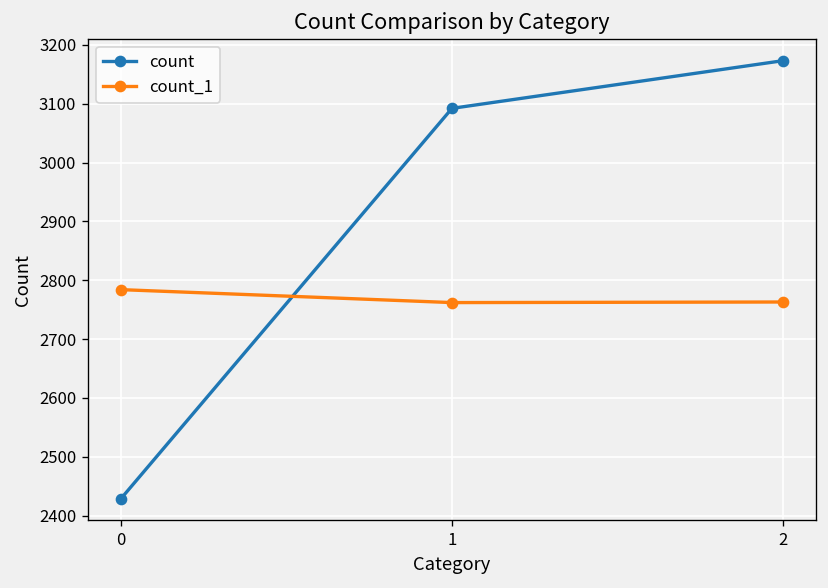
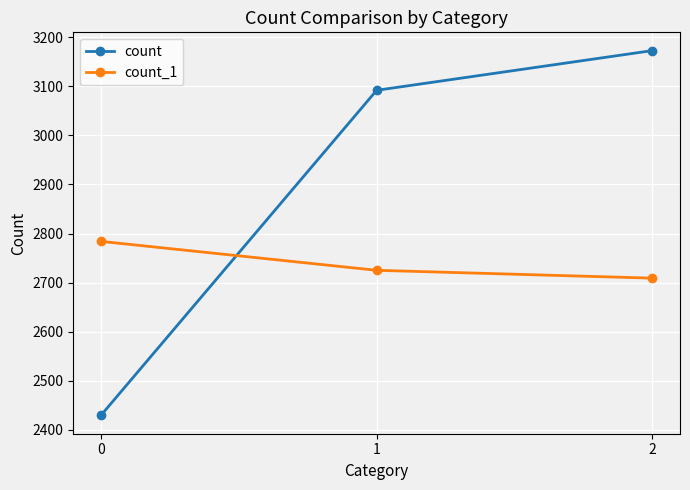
count_1, 1: 2760 -> 2730
count_1, 2: 2760 -> 2710
